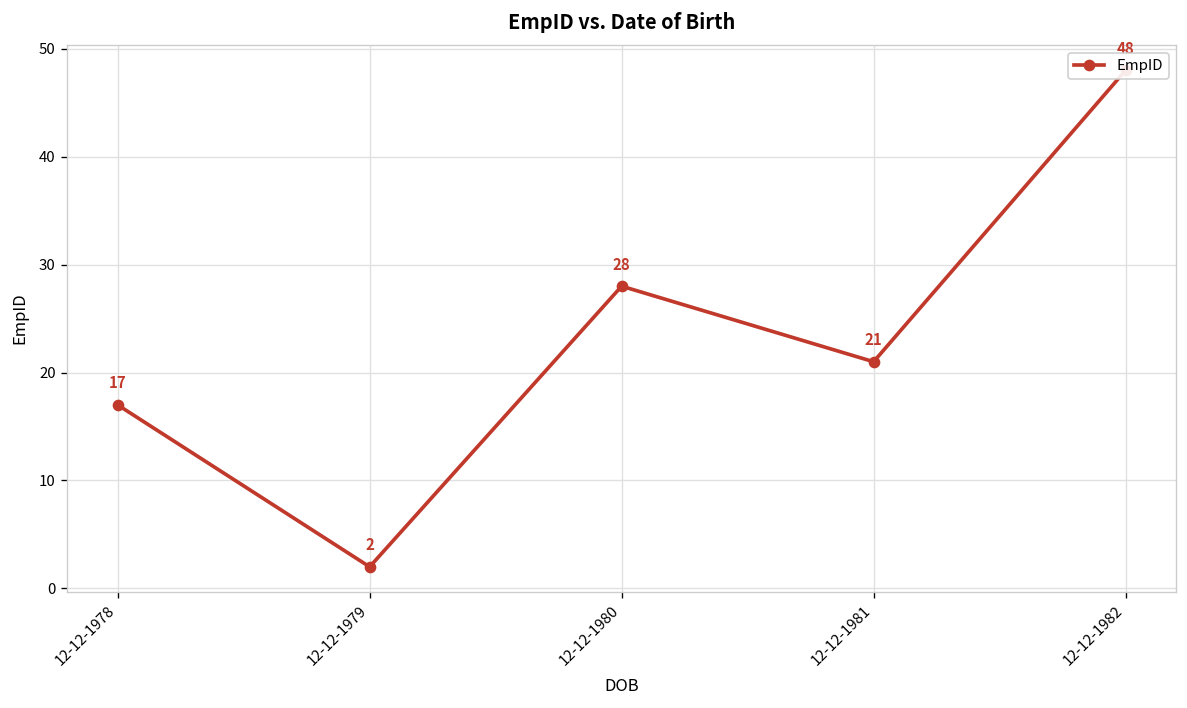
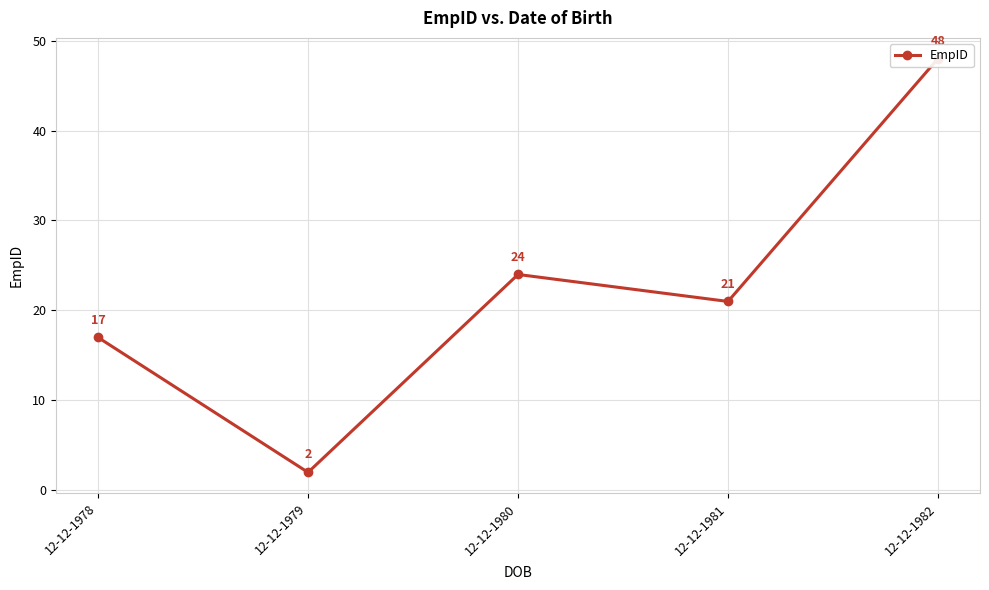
12-12-1980: 28 -> 24
